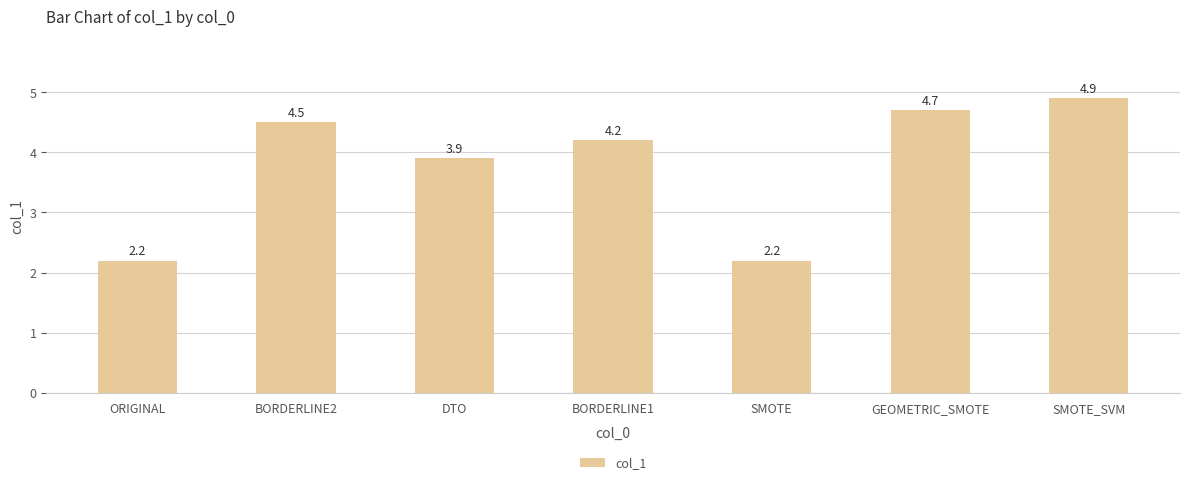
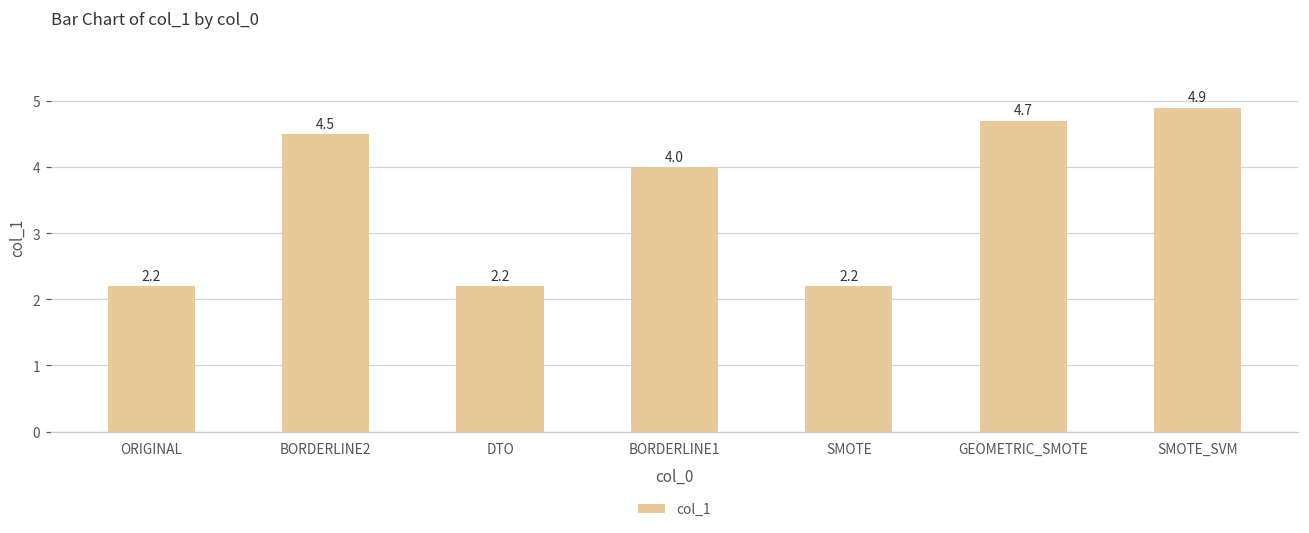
DTO: 3.9 -> 2.2
BORDERLINE1: 4.2 -> 4.0
